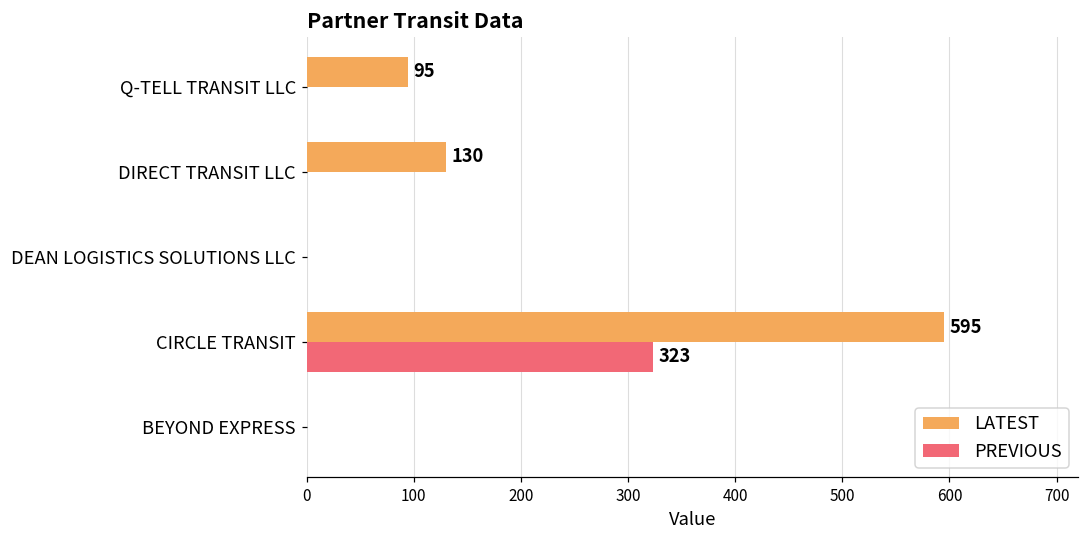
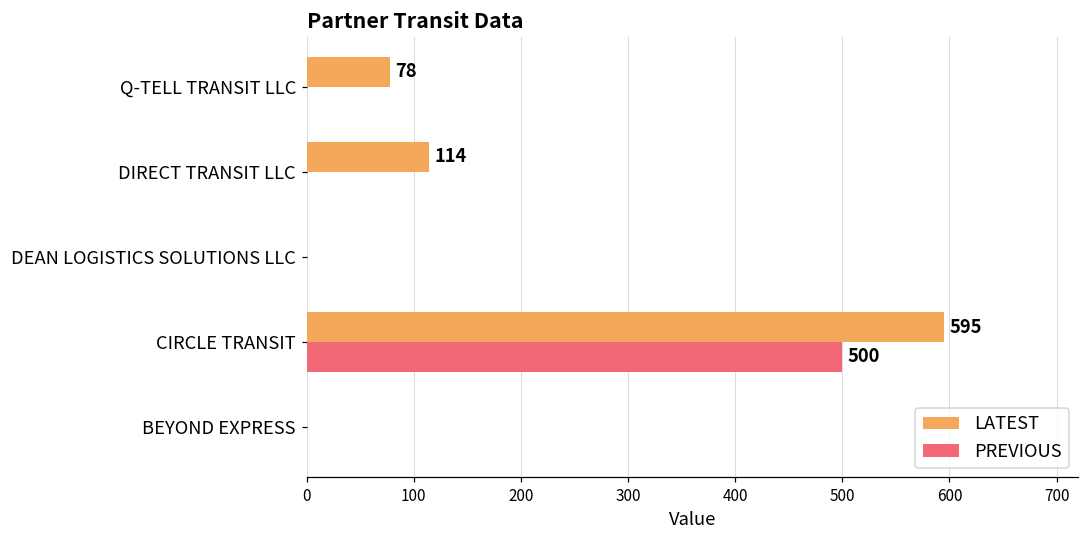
LATEST, Q-TELL TRANSIT LLC: 95 -> 78
LATEST, DIRECT TRANSIT LLC: 130 -> 114
PREVIOUS, CIRCLE TRANSIT: 323 -> 500
